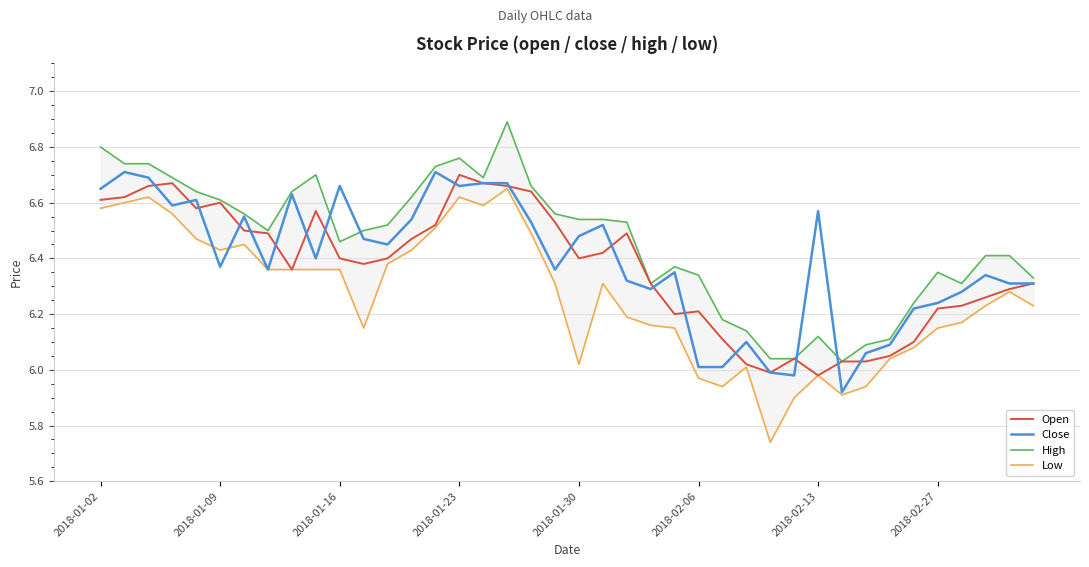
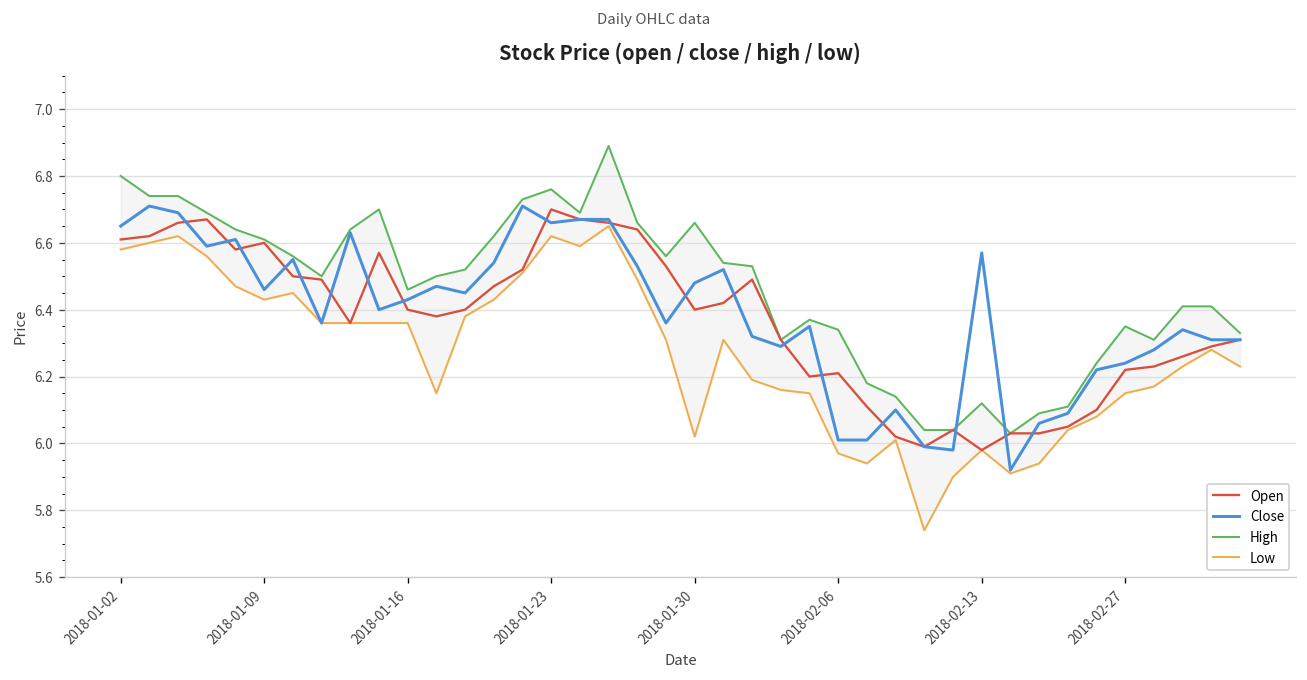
Close, 2018-01-09: 6.37 -> 6.46
Close, 2018-01-16: 6.66 -> 6.43
High, 2018-01-30: 6.54 -> 6.66
